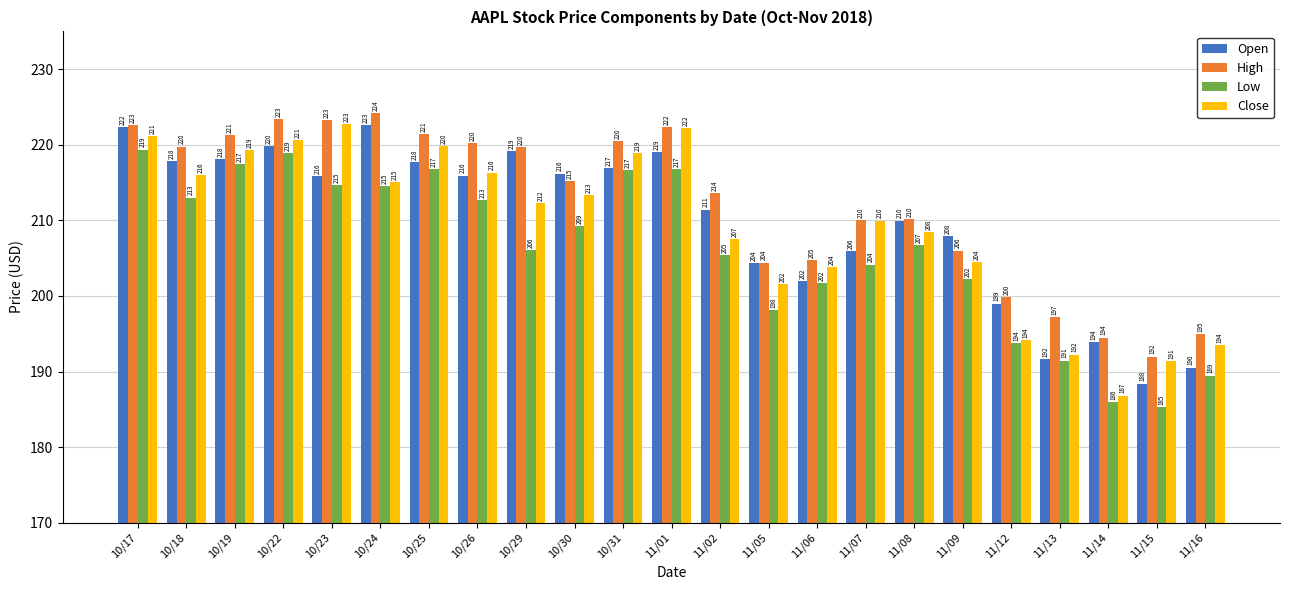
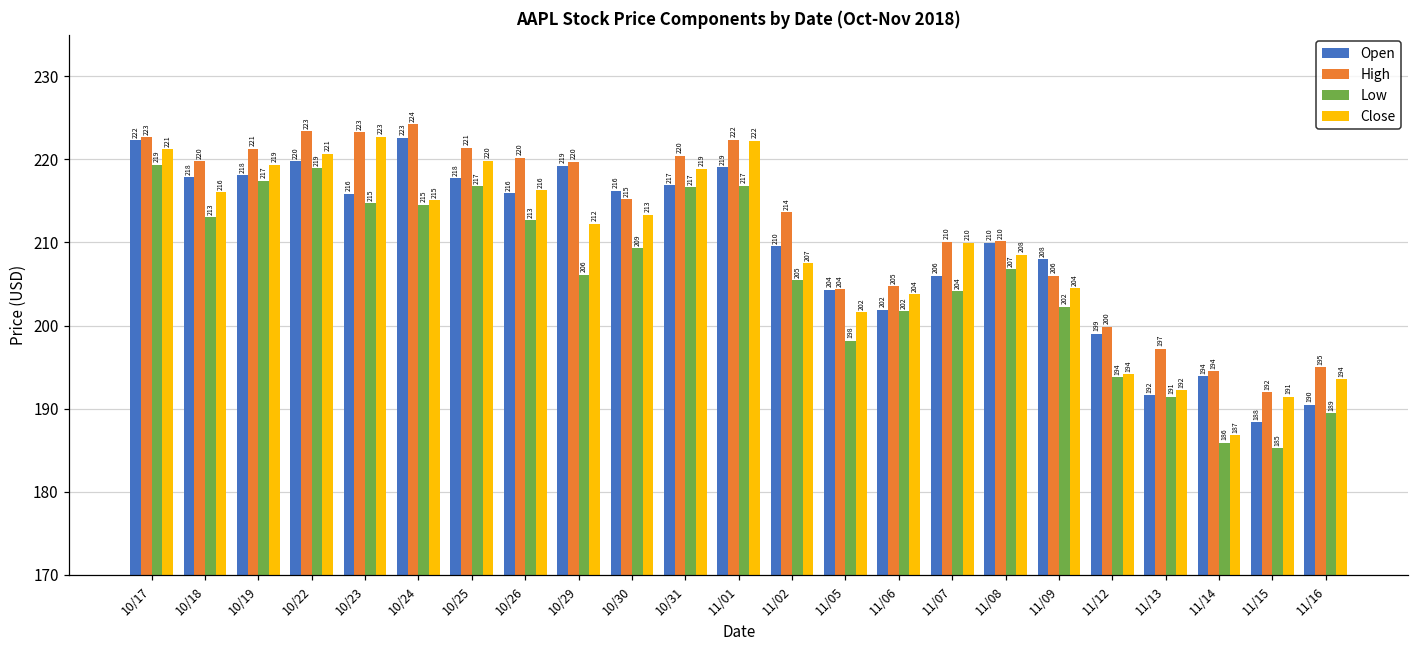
Open, 11/02: 211 -> 210
